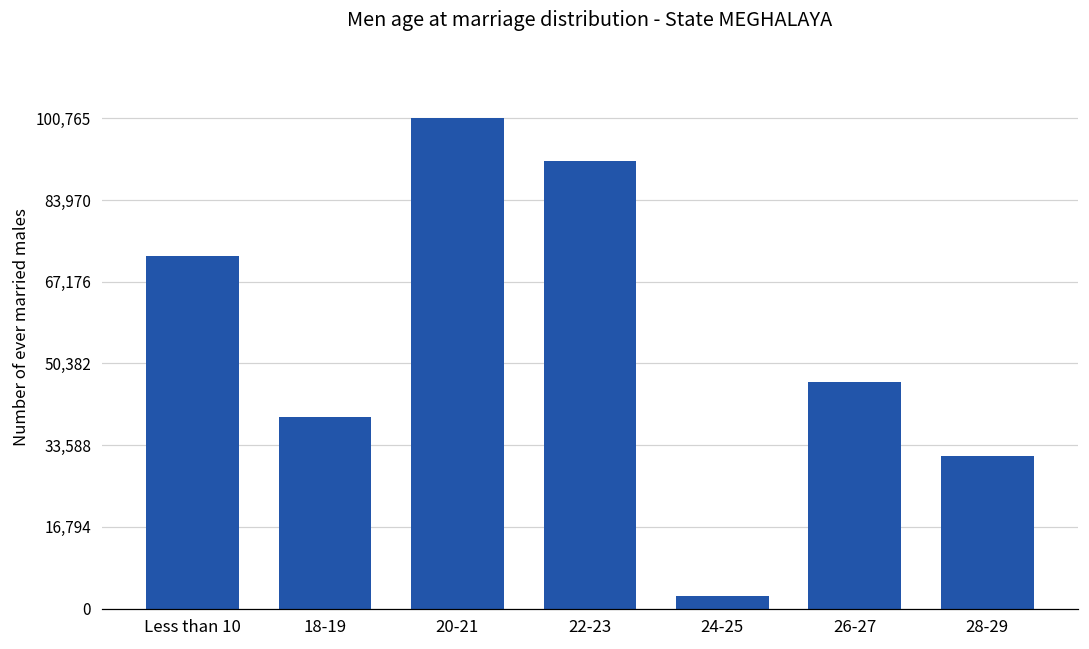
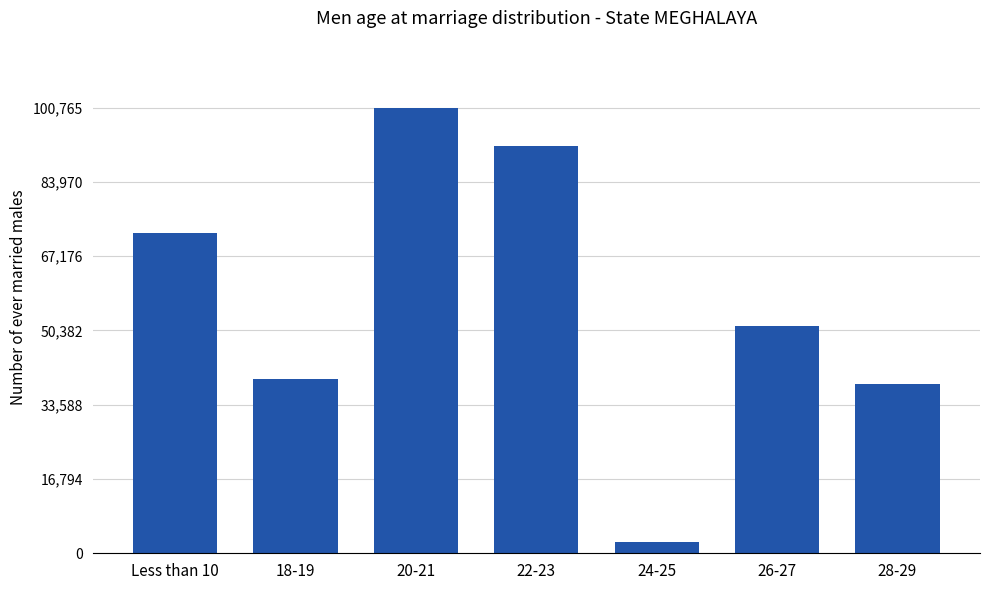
26-27: 47,000 -> 51,000
28-29: 31,000 -> 38,000
